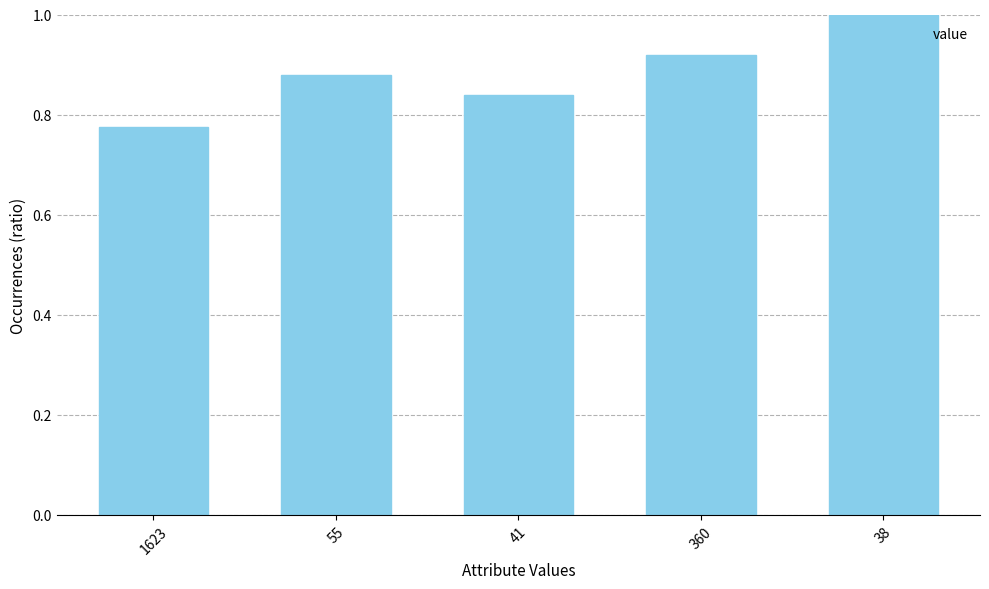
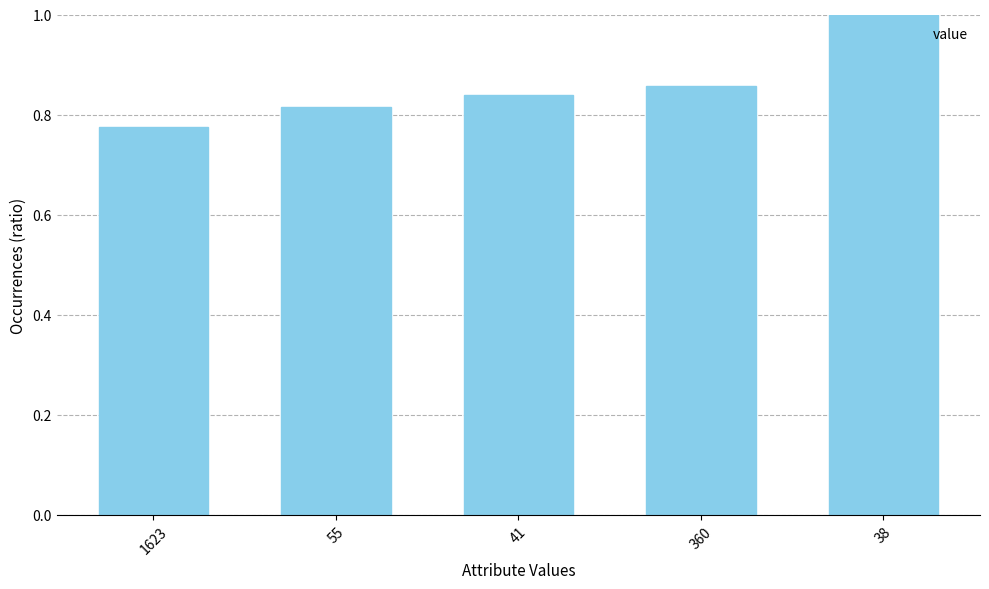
55: 0.88 -> 0.81
360: 0.92 -> 0.86
